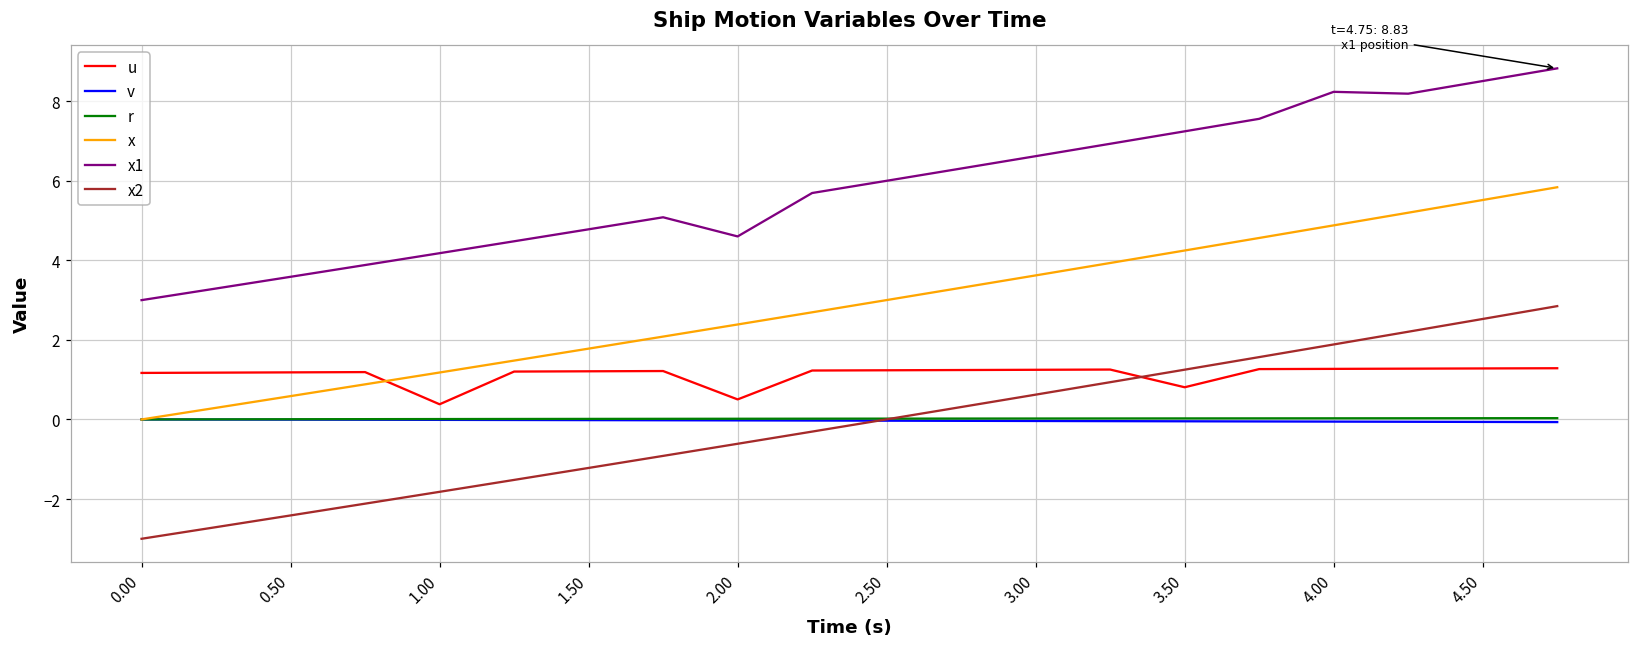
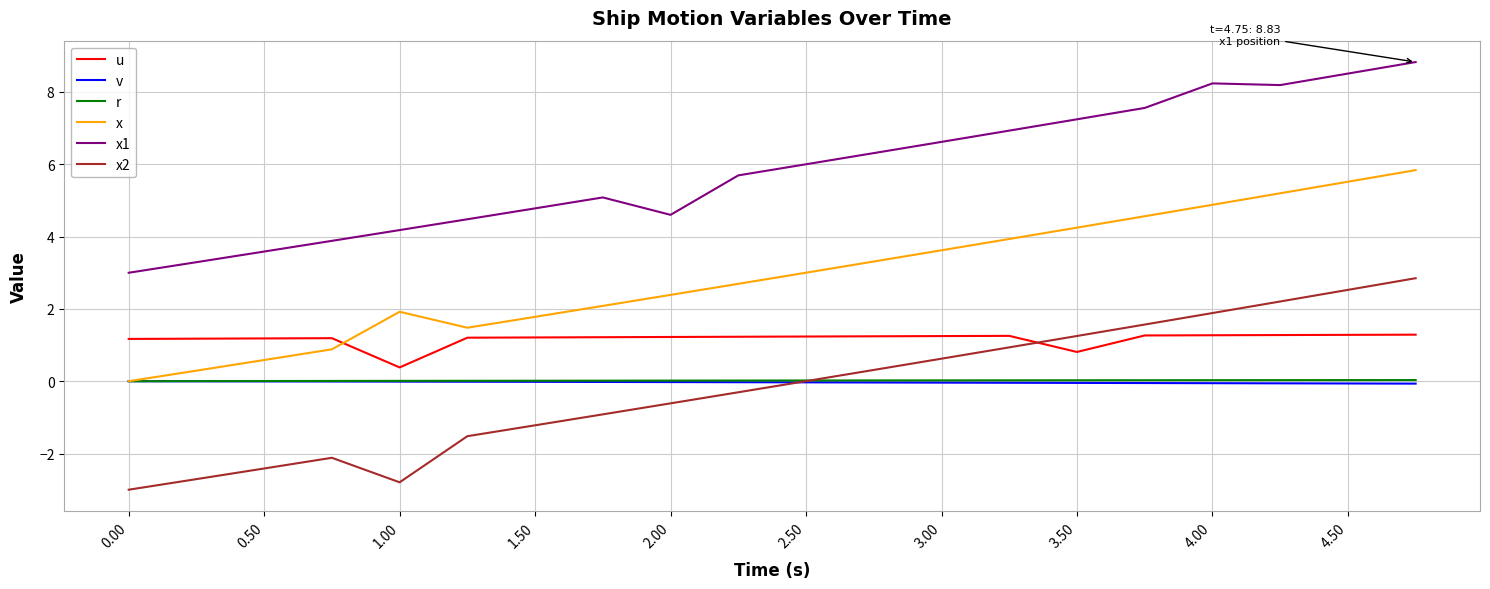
x, 1.00: 1.2 -> 1.9
x2, 1.00: -1.8 -> -2.8
u, 2.00: 0.5 -> 1.2
